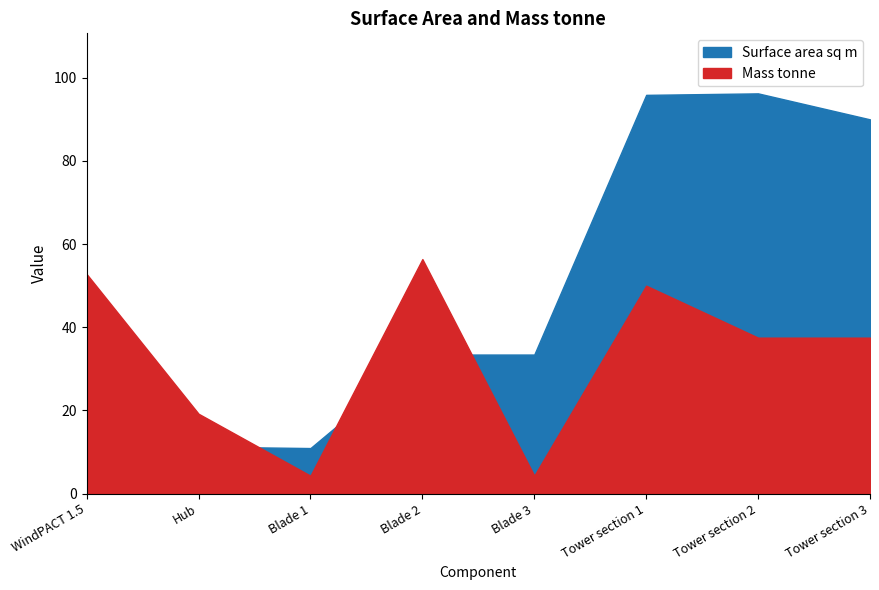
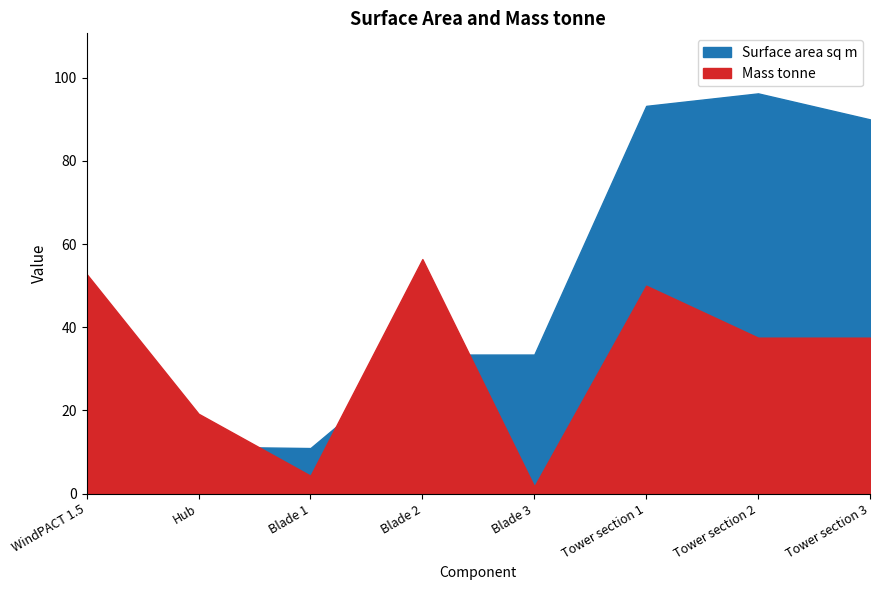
Mass tonne, Blade 3: 4 -> 2
Surface area sq m, Tower section 1: 96 -> 93
